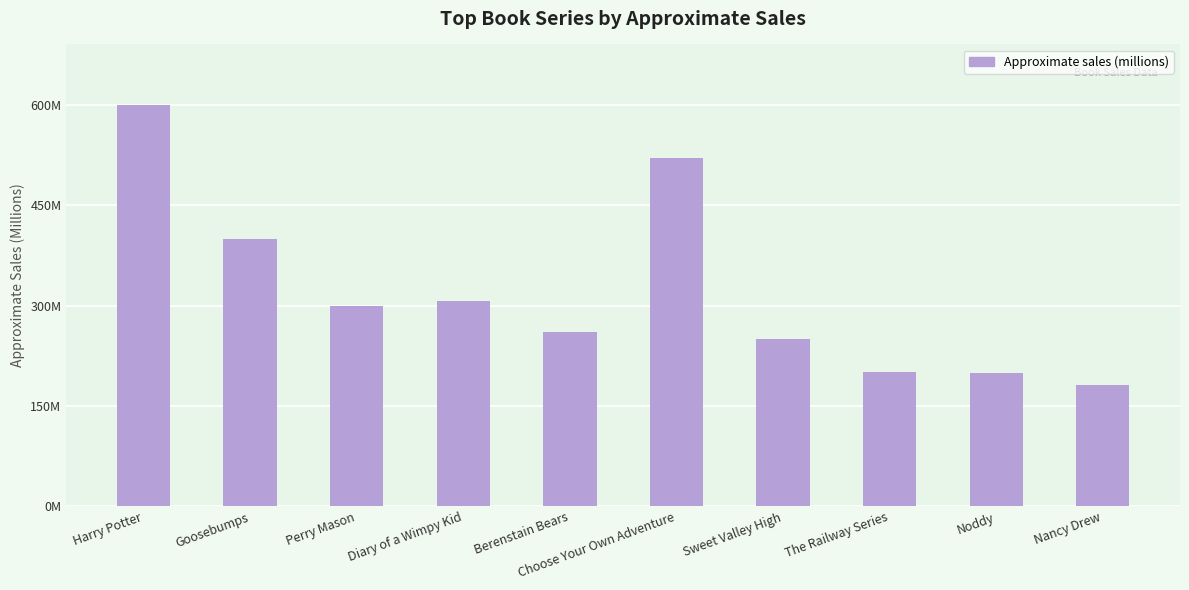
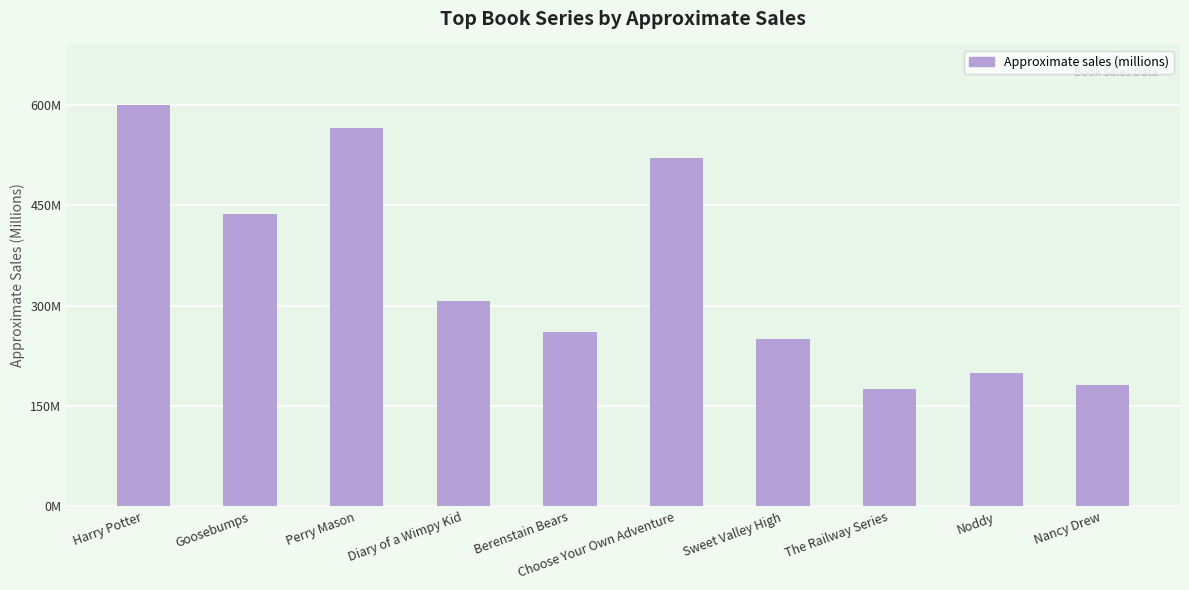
Goosebumps: 400000000 -> 440000000
Perry Mason: 300000000 -> 570000000
The Railway Series: 200000000 -> 180000000
